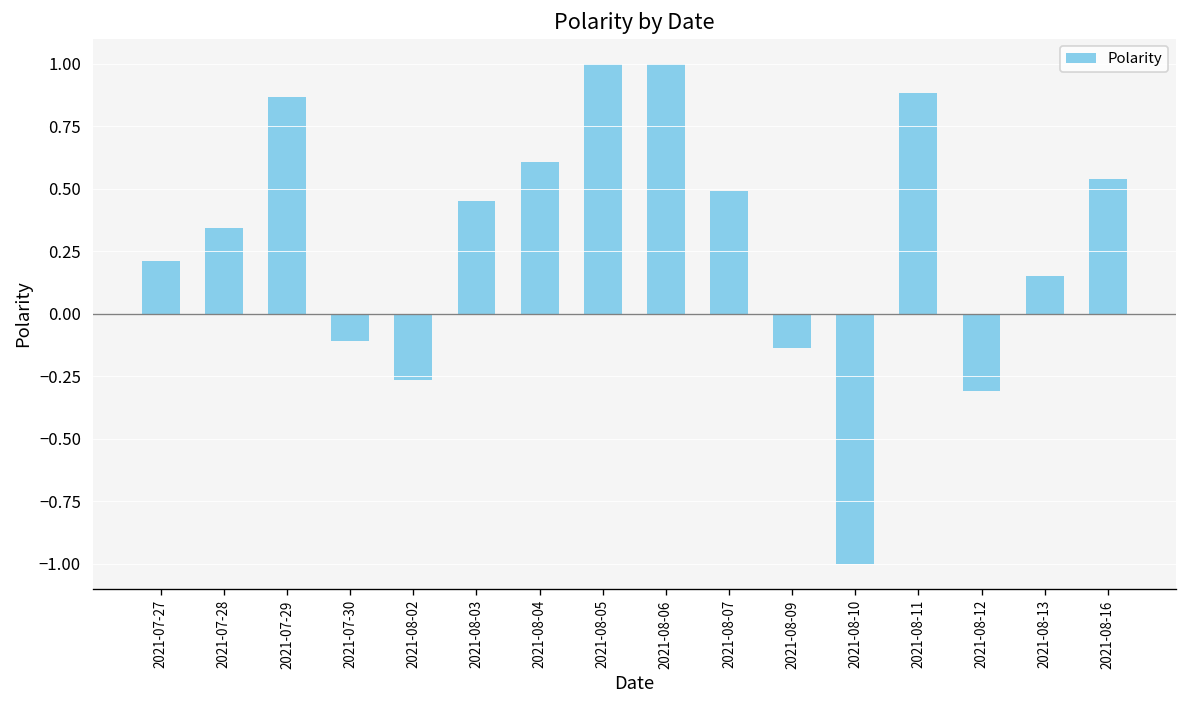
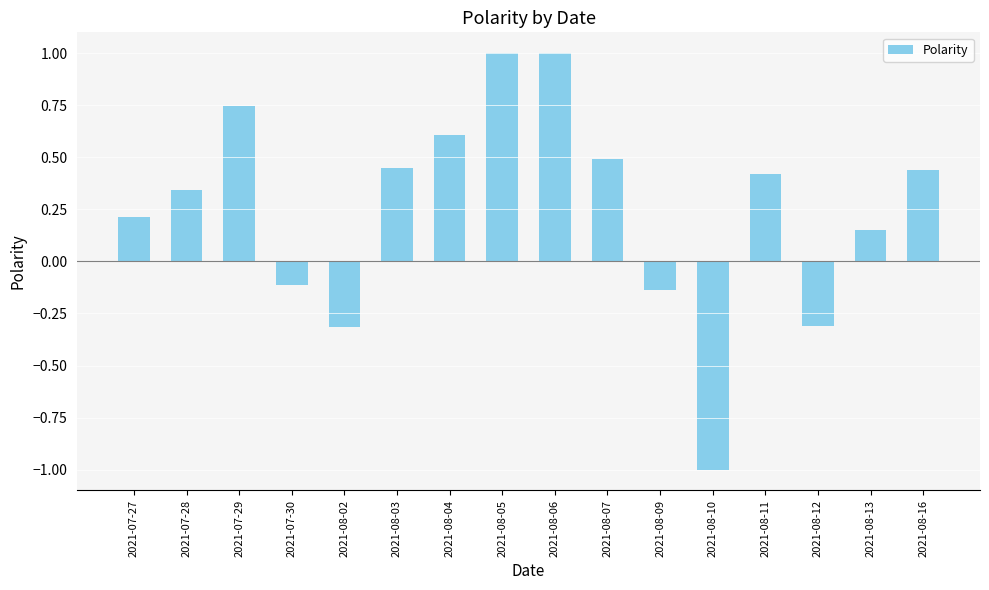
2021-07-29: 0.87 -> 0.74
2021-08-02: -0.26 -> -0.31
2021-08-11: 0.88 -> 0.42
2021-08-16: 0.54 -> 0.44
